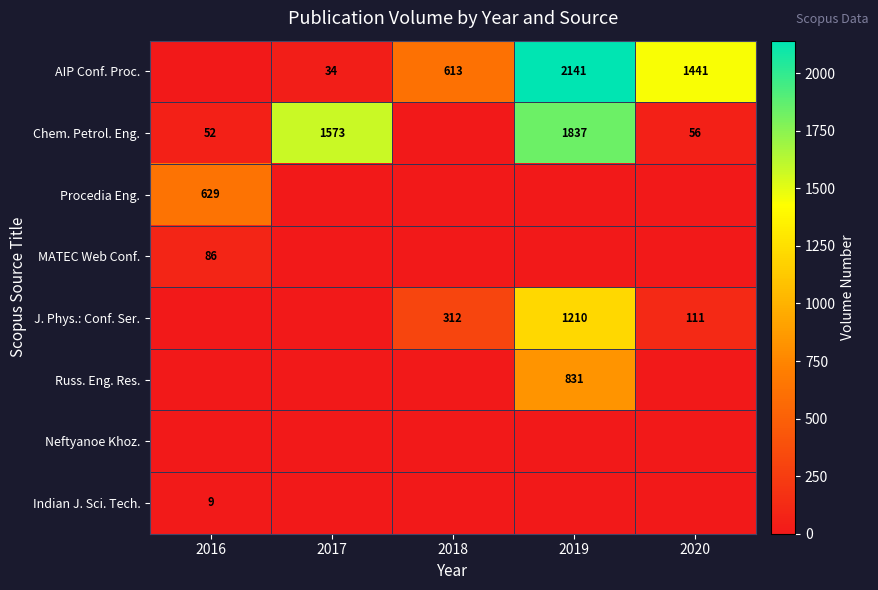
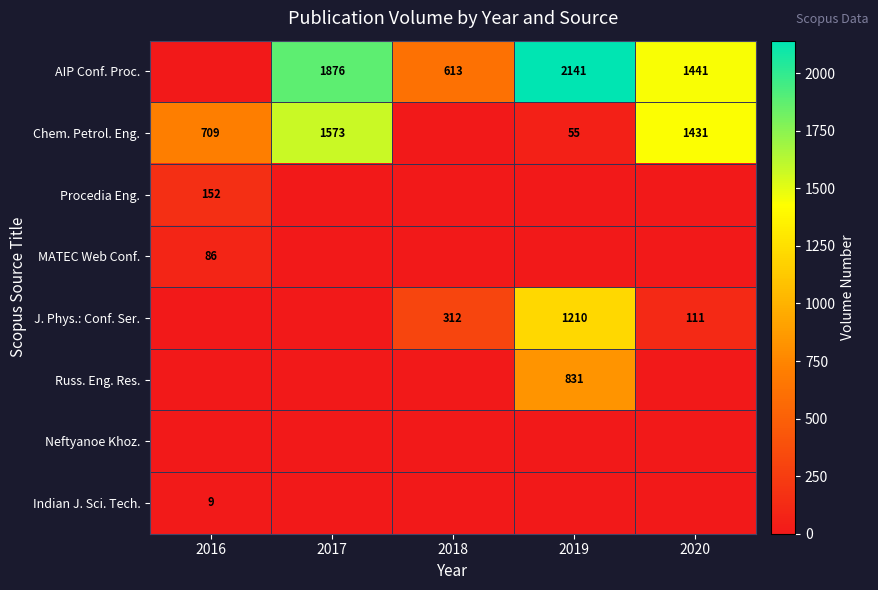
AIP Conf. Proc., 2017: 34 -> 1876
Chem. Petrol. Eng., 2016: 52 -> 709
Chem. Petrol. Eng., 2019: 1837 -> 55
Chem. Petrol. Eng., 2020: 56 -> 1431
Procedia Eng., 2016: 629 -> 152
